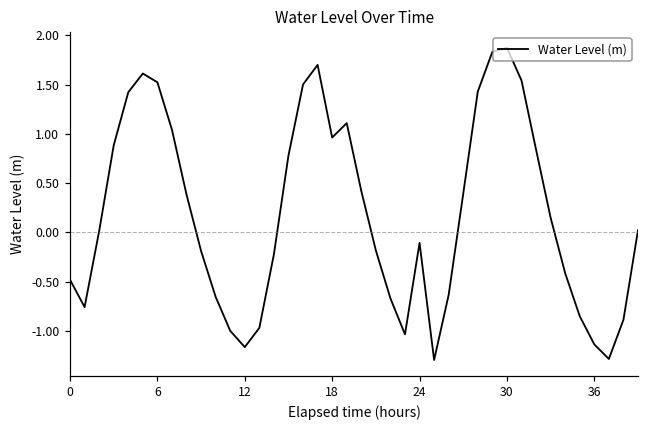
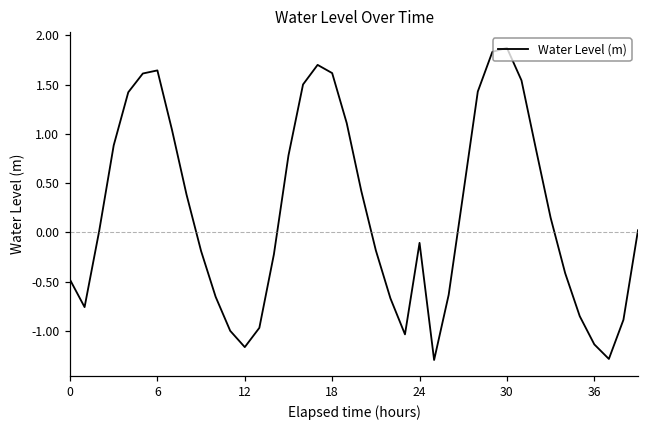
6: 1.5 -> 1.6
18: 1.0 -> 1.6
